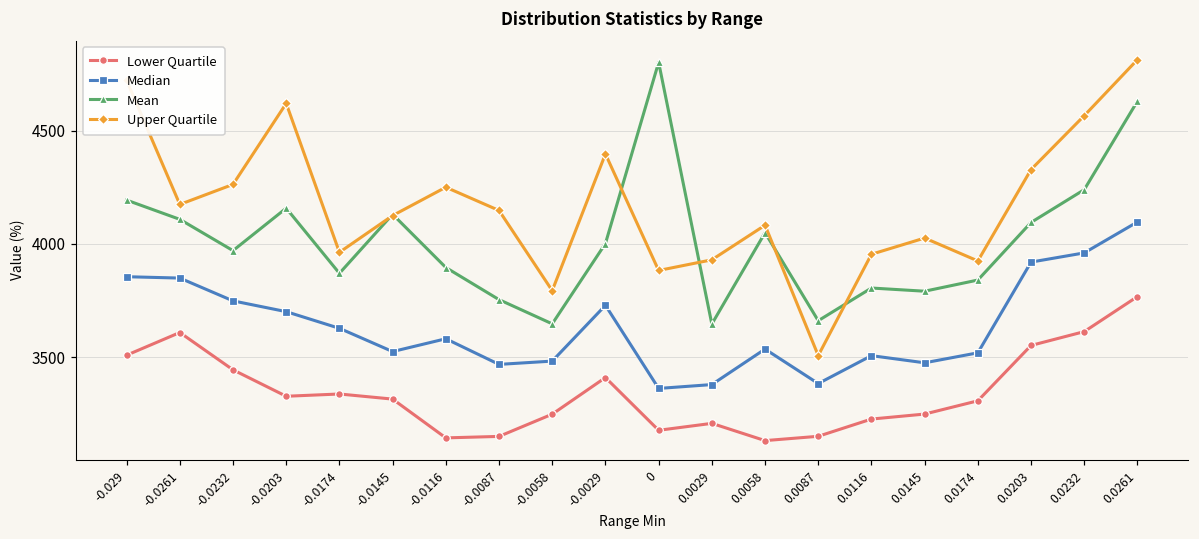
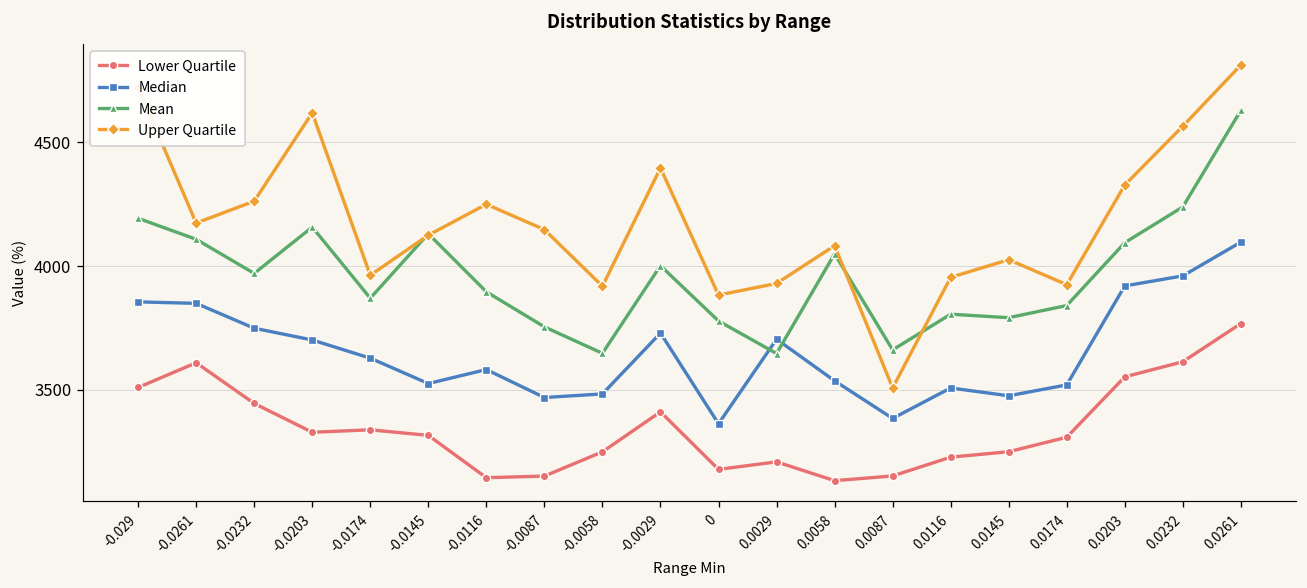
Upper Quartile, -0.0058: 3790 -> 3920
Mean, 0: 4800 -> 3780
Median, 0.0029: 3380 -> 3700
